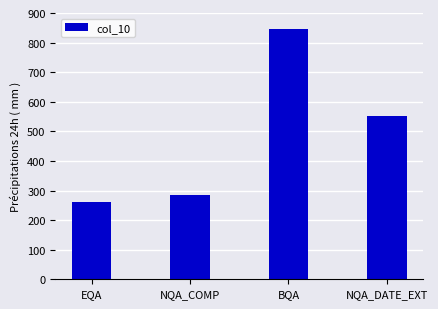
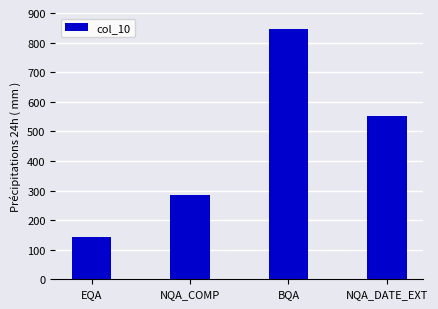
EQA: 260 -> 140
